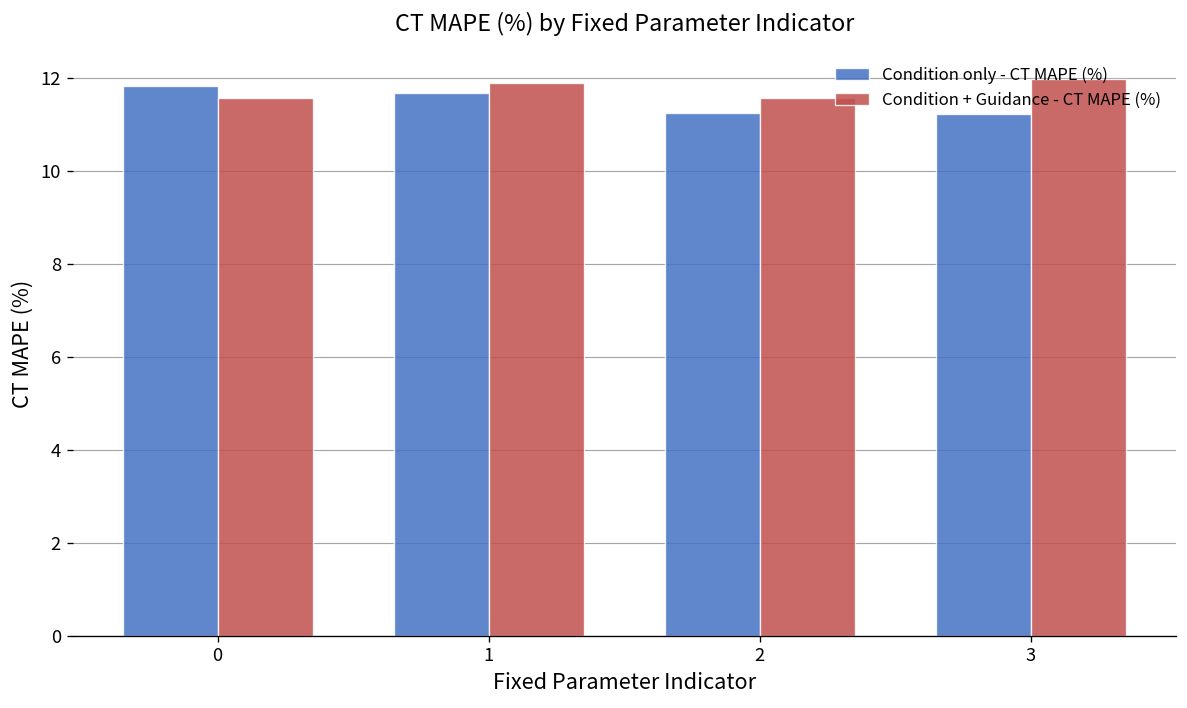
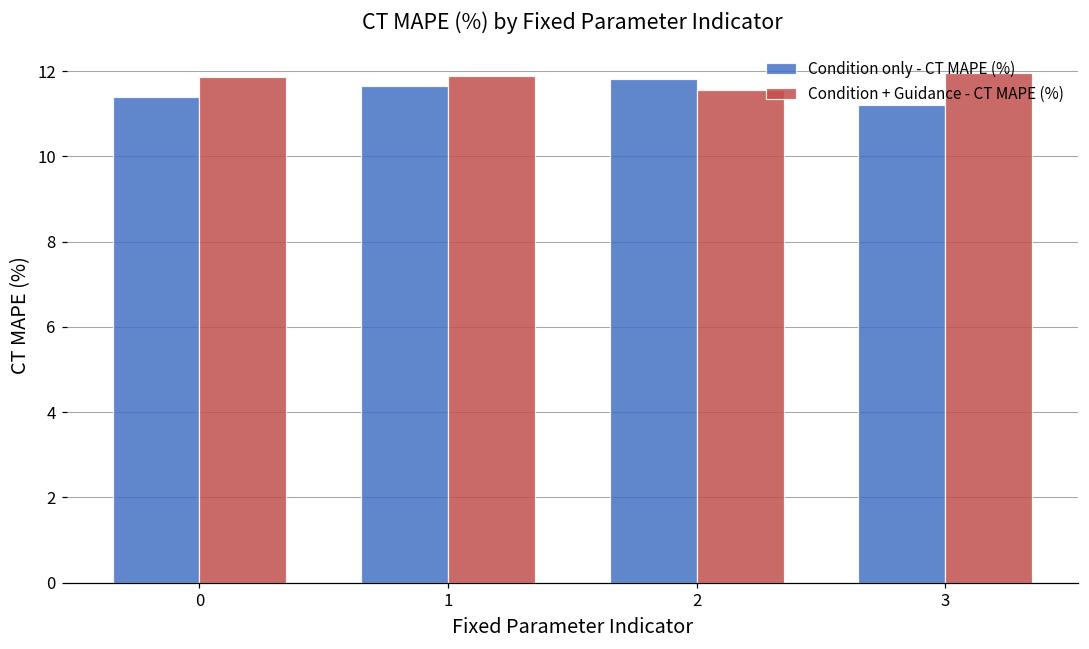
Condition only - CT MAPE (%), 0: 11.8 -> 11.4
Condition + Guidance - CT MAPE (%), 0: 11.6 -> 11.9
Condition only - CT MAPE (%), 2: 11.2 -> 11.8
